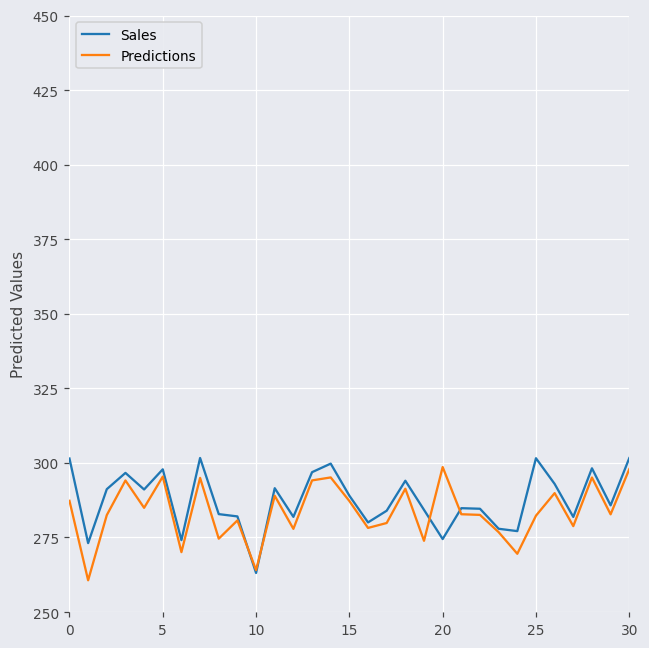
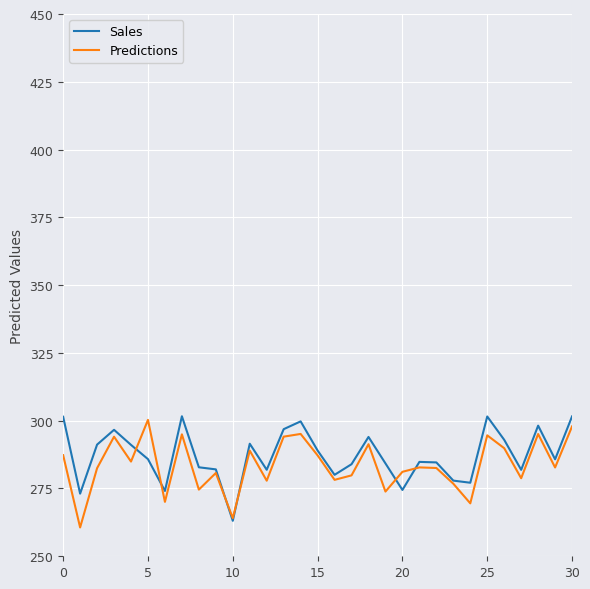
Sales, 5: 298 -> 286
Predictions, 5: 295 -> 300
Predictions, 20: 299 -> 281
Predictions, 25: 282 -> 295
